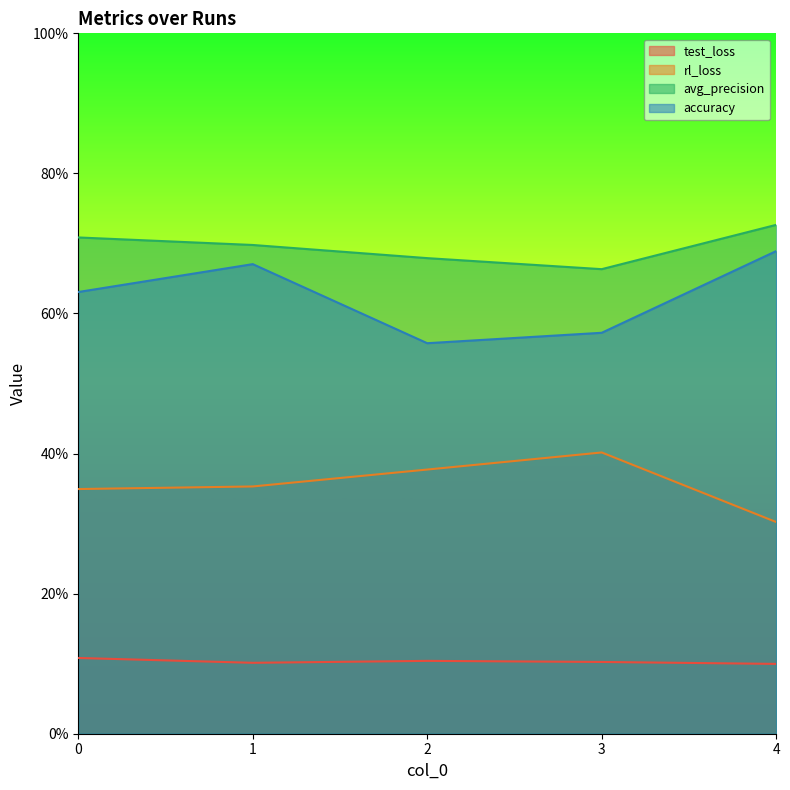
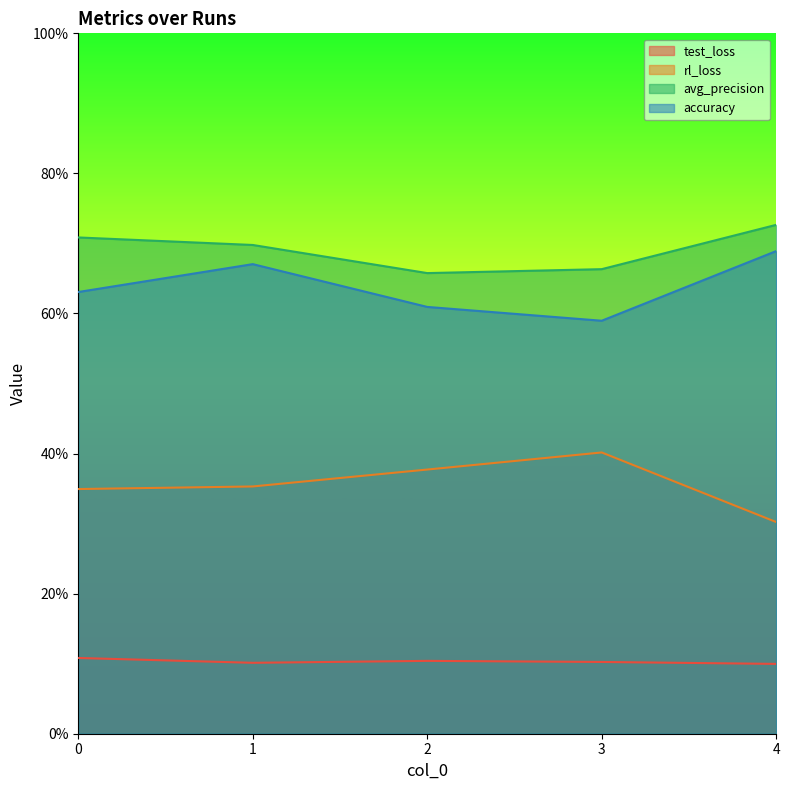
avg_precision, 2: 68% -> 66%
accuracy, 2: 56% -> 61%
accuracy, 3: 57% -> 59%
